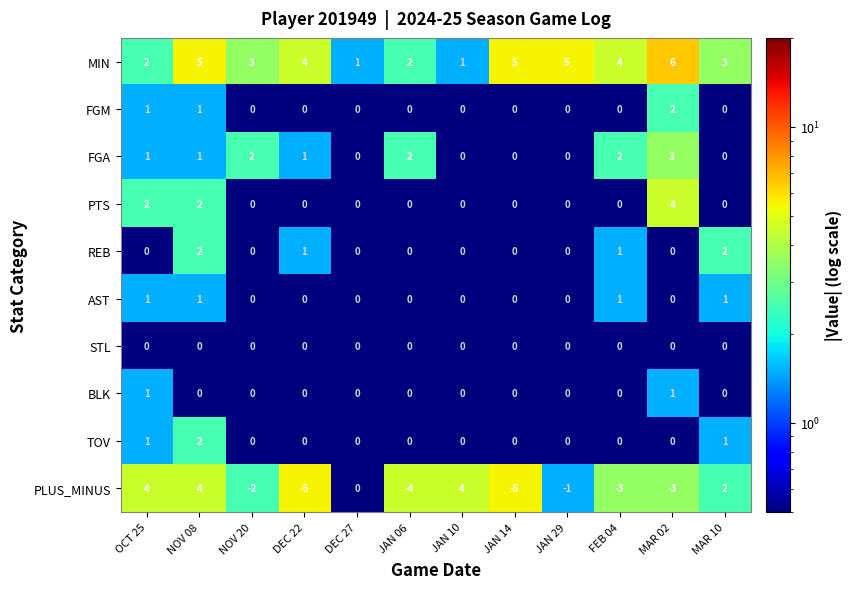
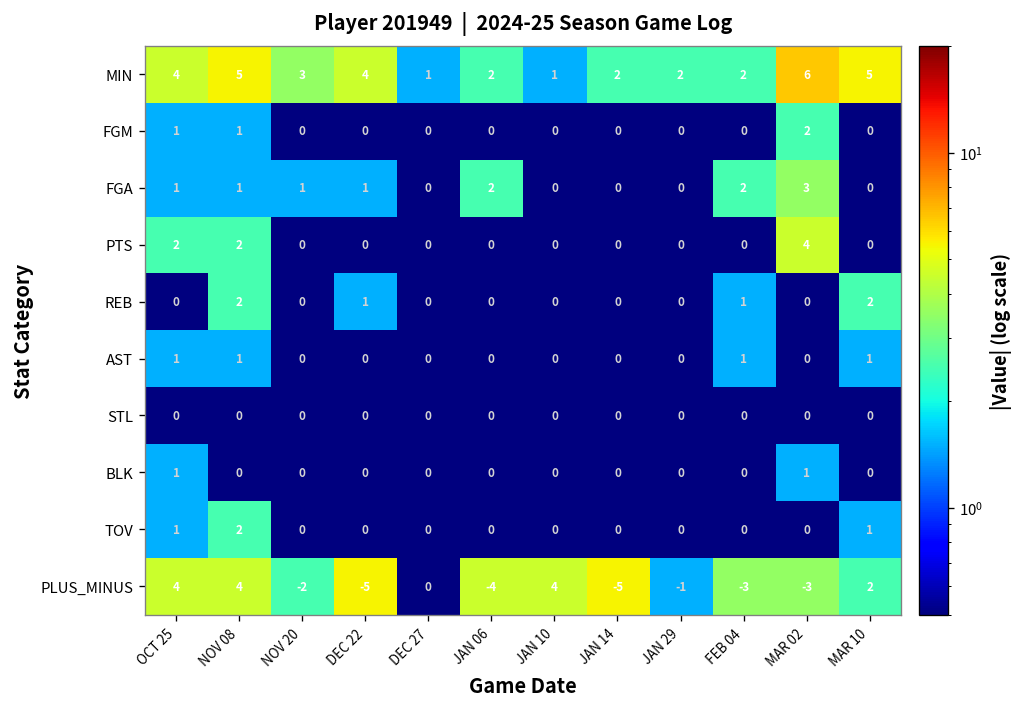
MIN, OCT 25: 2 -> 4
MIN, JAN 14: 5 -> 2
MIN, JAN 29: 5 -> 2
MIN, FEB 04: 4 -> 2
MIN, MAR 10: 3 -> 5
FGA, NOV 20: 2 -> 1
